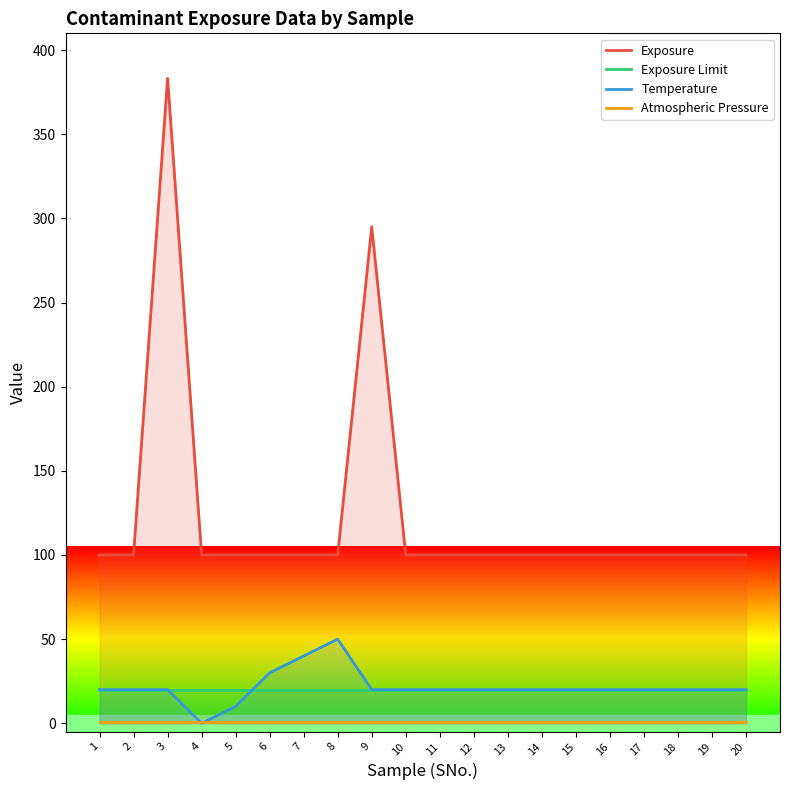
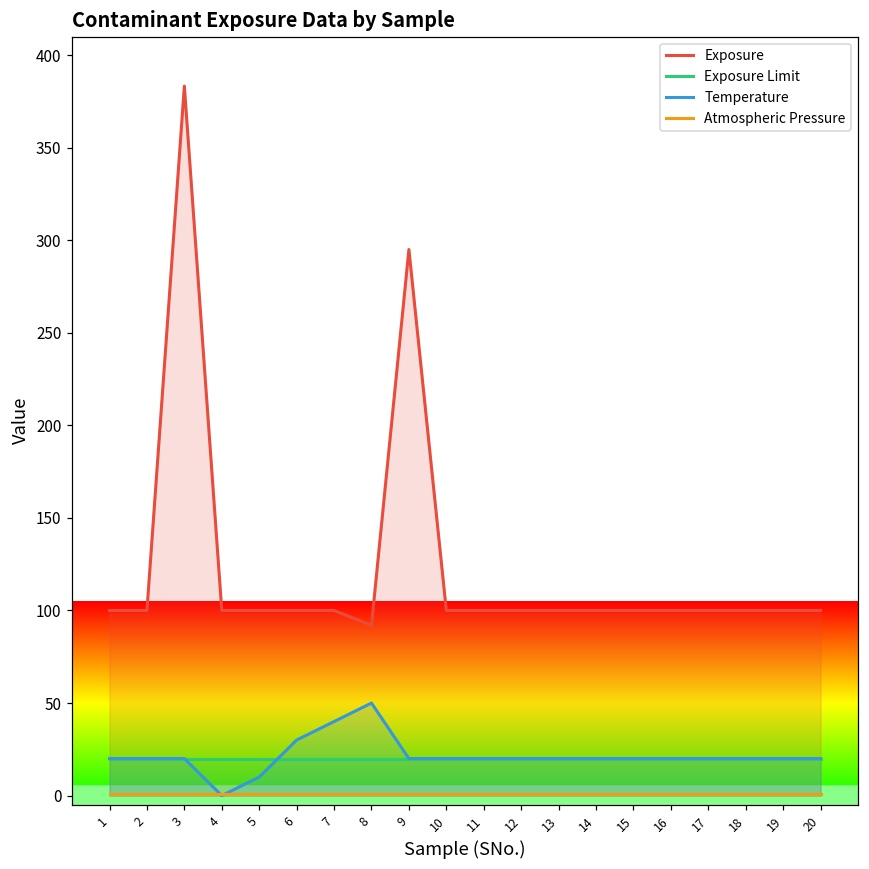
Exposure, 8: 100 -> 92
